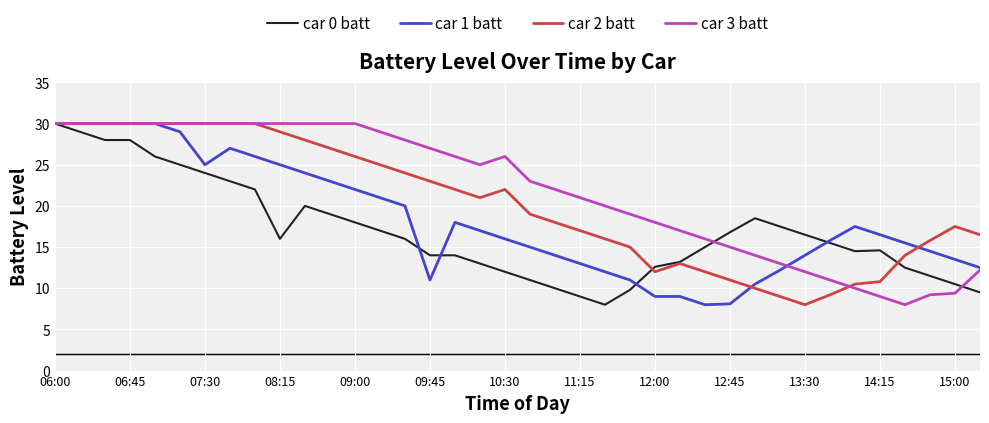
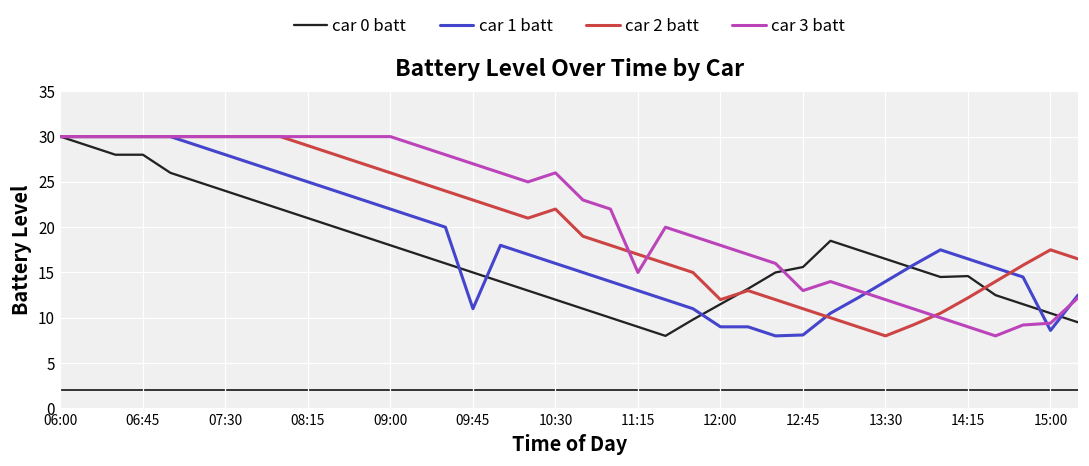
car 1 batt, 07:30: 25 -> 28
car 0 batt, 08:15: 16 -> 21
car 0 batt, 09:45: 14 -> 15
car 3 batt, 11:15: 21 -> 15
car 0 batt, 12:00: 13 -> 12
car 0 batt, 12:45: 17 -> 16
car 3 batt, 12:45: 15 -> 13
car 2 batt, 14:15: 11 -> 12
car 1 batt, 15:00: 14 -> 9
